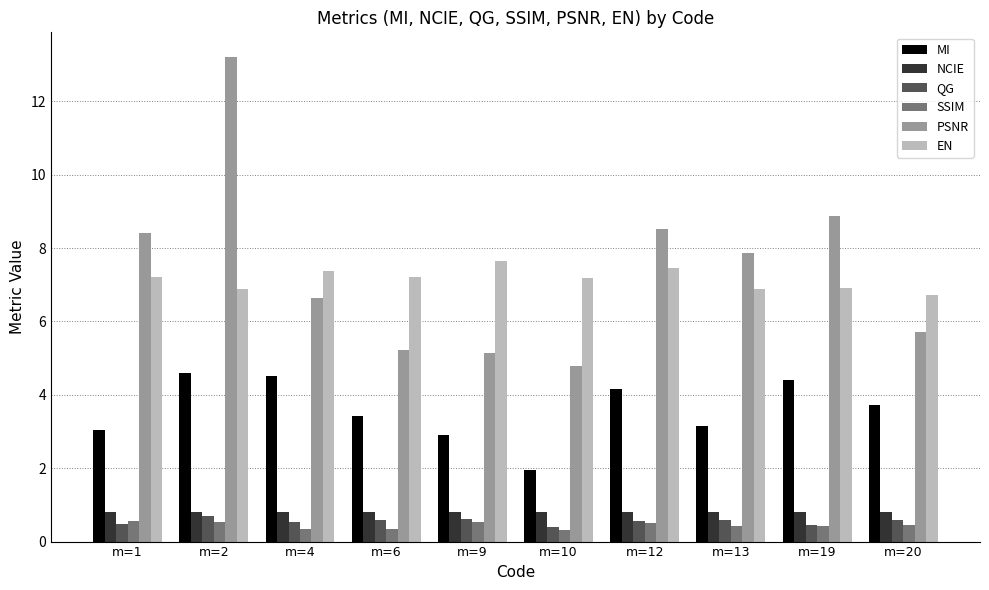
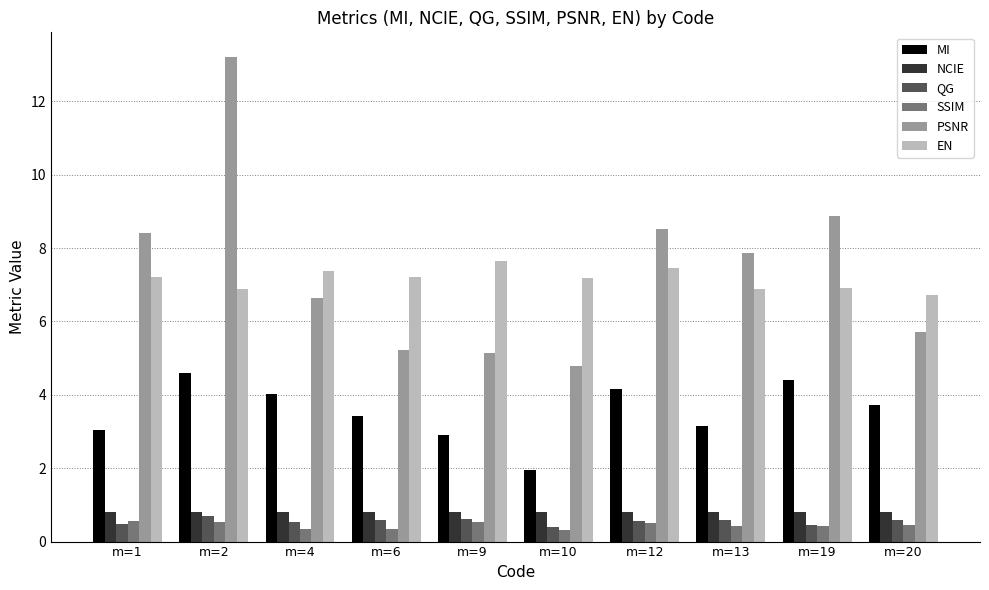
MI, m=4: 4.5 -> 4.0
